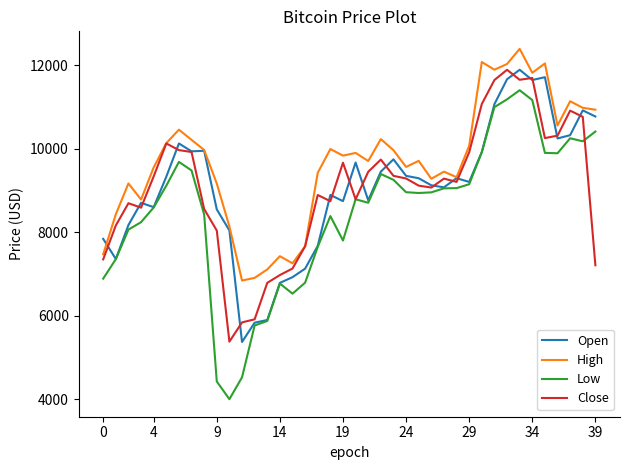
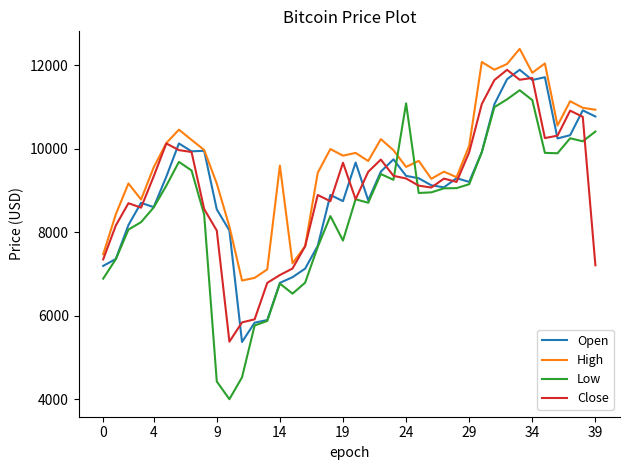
Open, 0: 7800 -> 7200
High, 14: 7400 -> 9600
Low, 24: 9000 -> 11100
